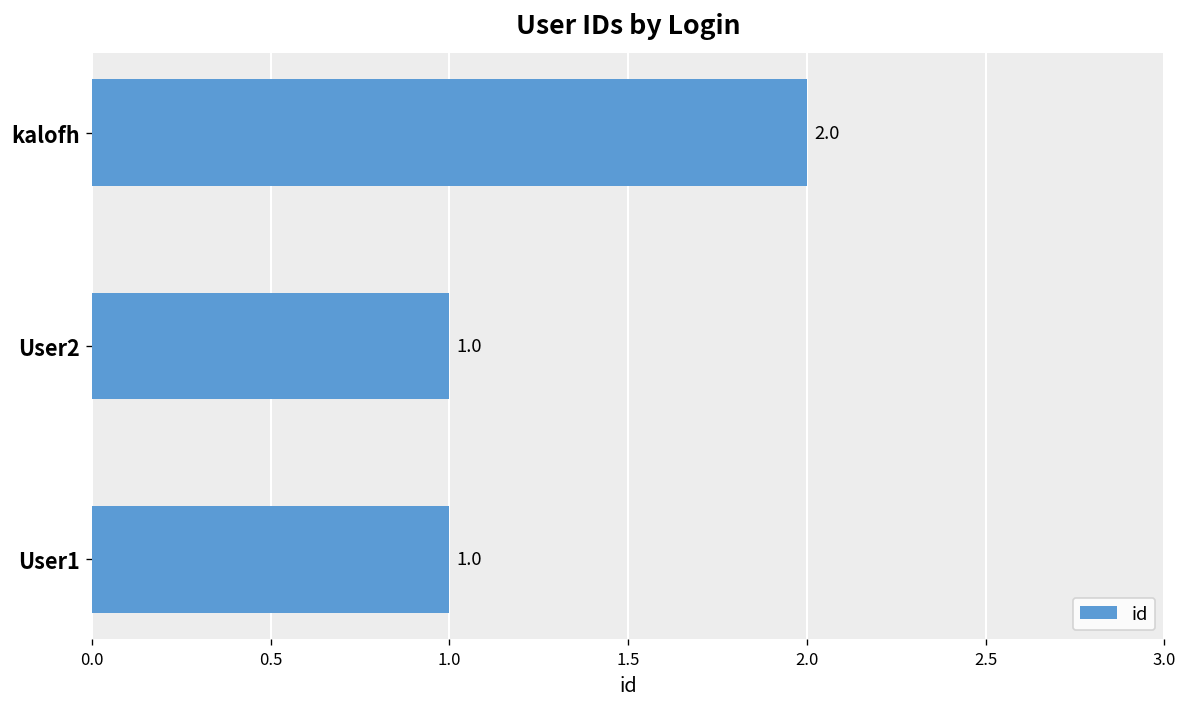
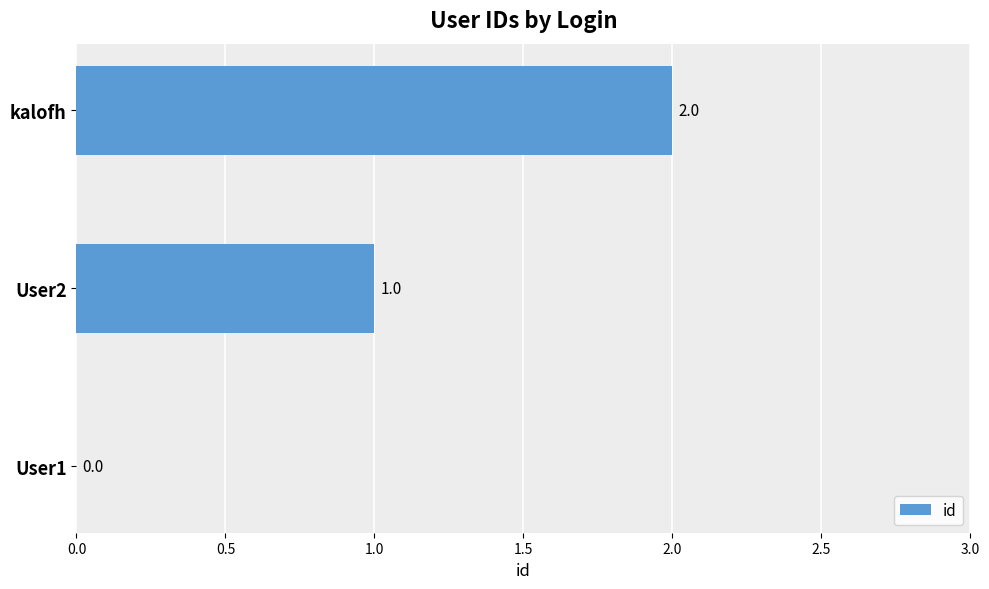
User1: 1.0 -> 0.0
